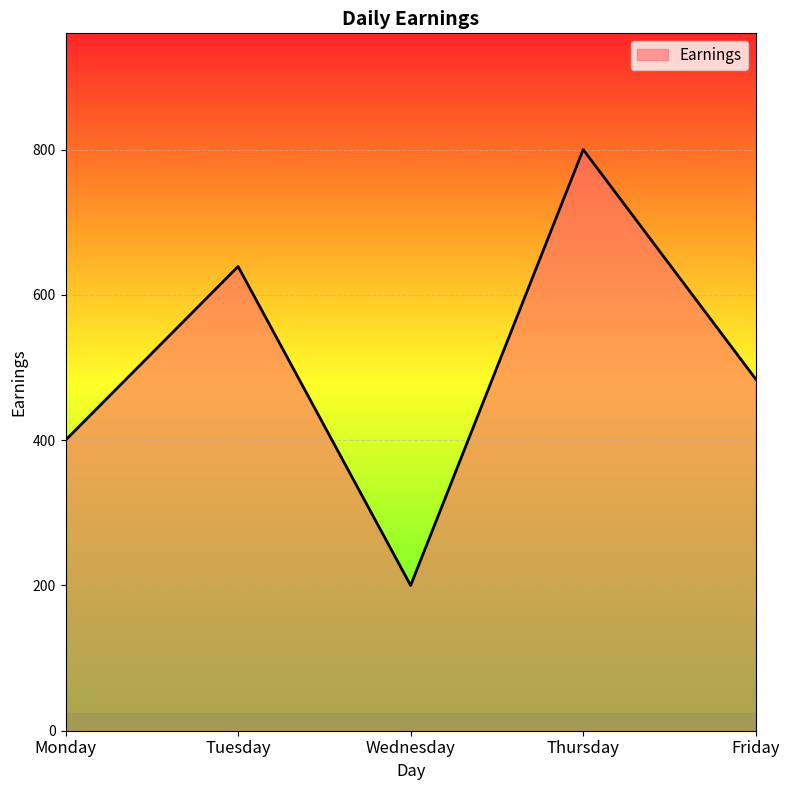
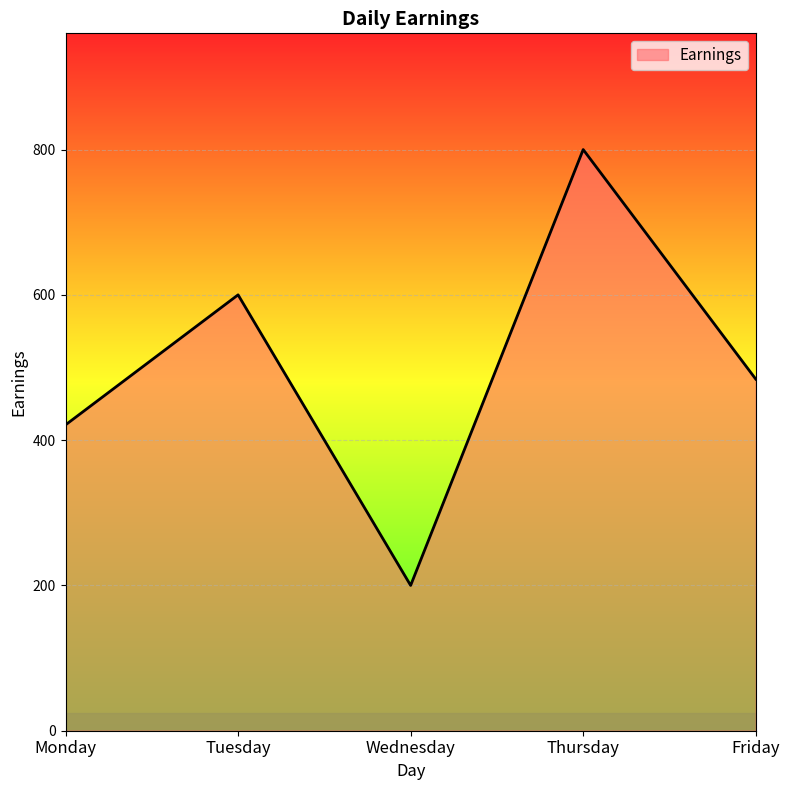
Monday: 400 -> 420
Tuesday: 640 -> 600
